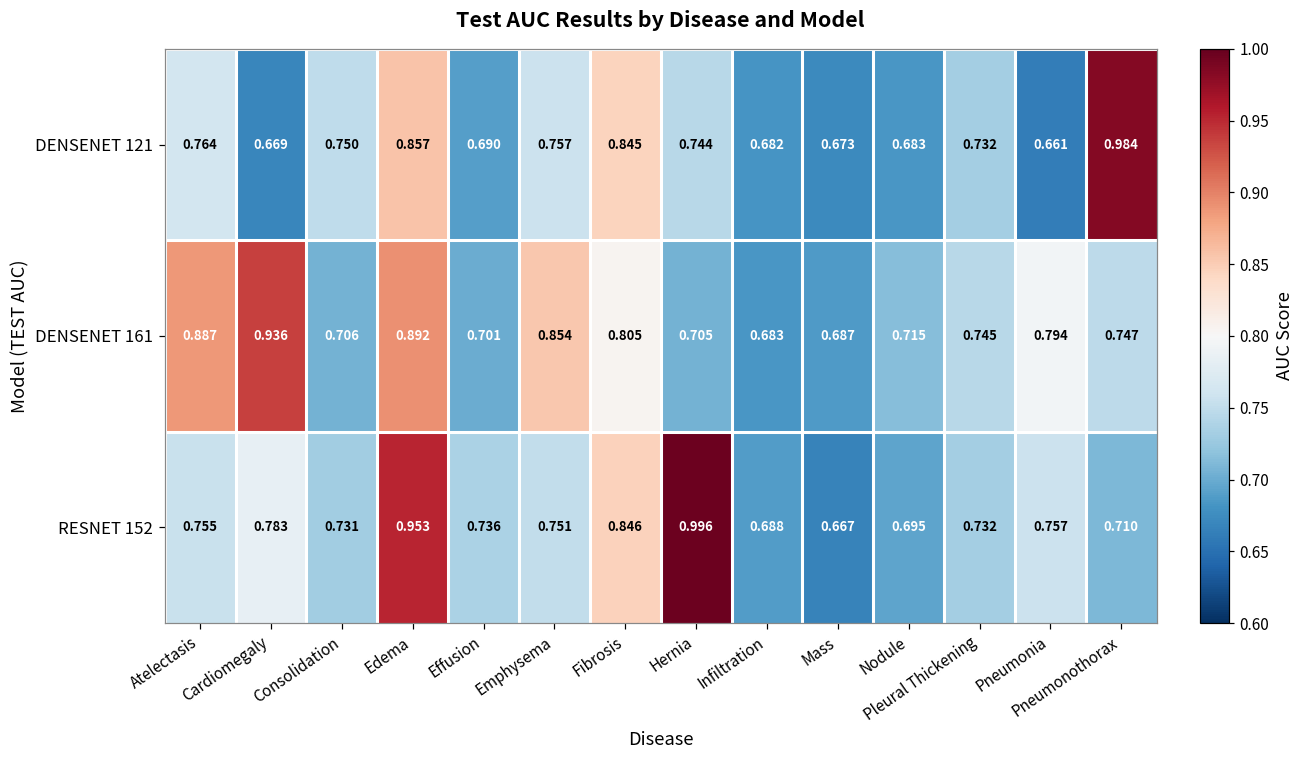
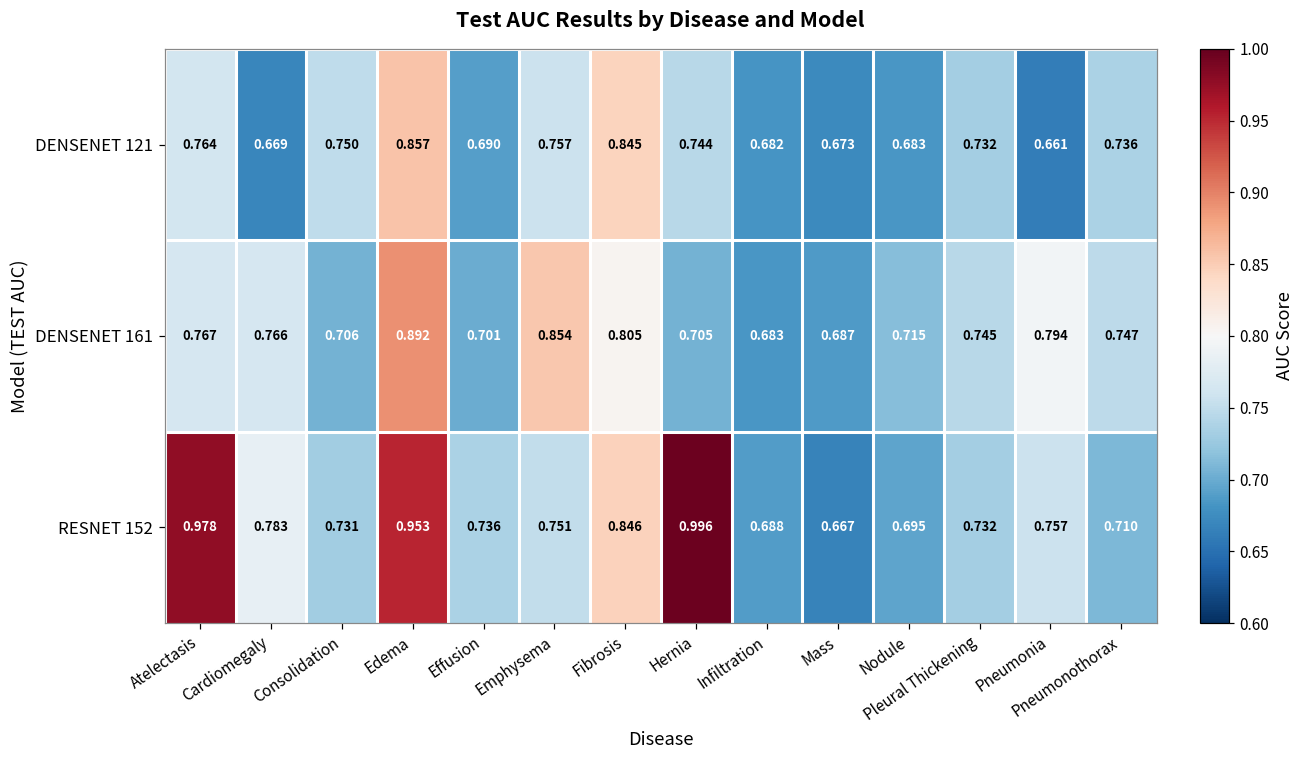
DENSENET 121, Pneumonothorax: 0.984 -> 0.736
DENSENET 161, Atelectasis: 0.887 -> 0.767
DENSENET 161, Cardiomegaly: 0.936 -> 0.766
RESNET 152, Atelectasis: 0.755 -> 0.978
